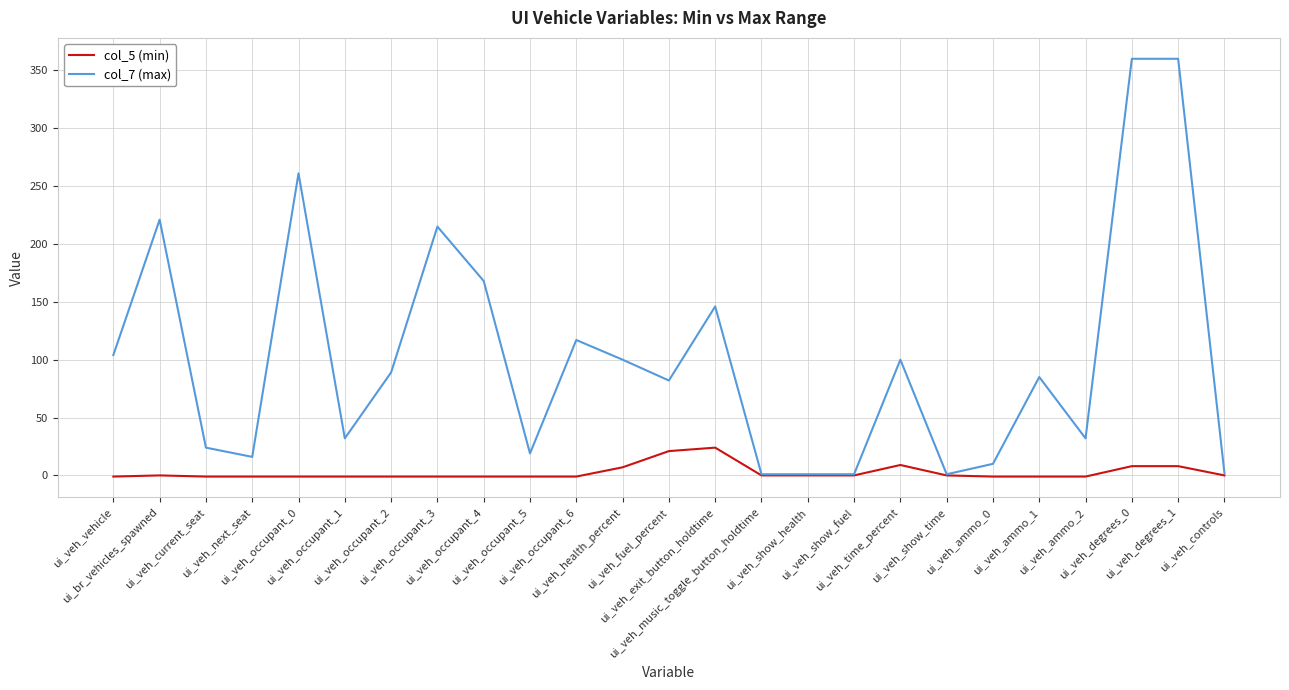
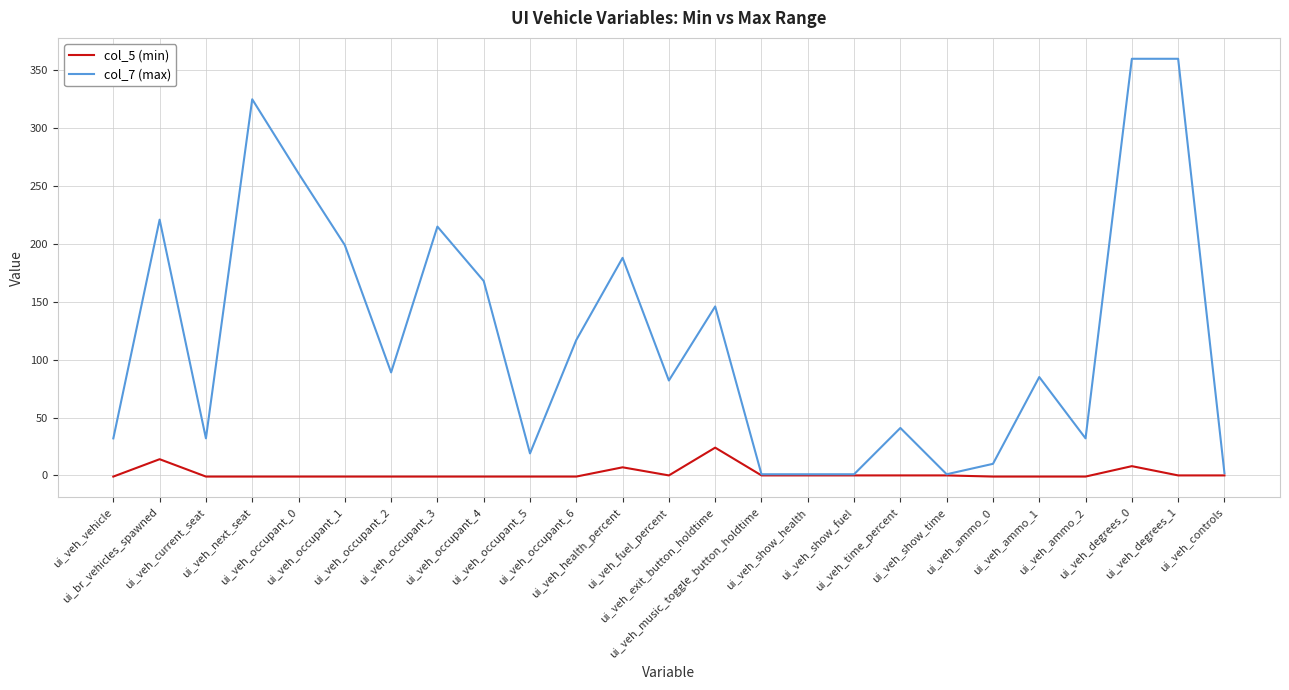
col_7 (max), ui_veh_vehicle: 104 -> 32
col_5 (min), ui_br_vehicles_spawned: 0 -> 14
col_7 (max), ui_veh_current_seat: 24 -> 32
col_7 (max), ui_veh_next_seat: 16 -> 325
col_7 (max), ui_veh_occupant_1: 32 -> 199
col_7 (max), ui_veh_health_percent: 100 -> 188
col_5 (min), ui_veh_fuel_percent: 21 -> 0
col_5 (min), ui_veh_time_percent: 9 -> 0
col_7 (max), ui_veh_time_percent: 100 -> 41
col_5 (min), ui_veh_degrees_1: 8 -> 0
